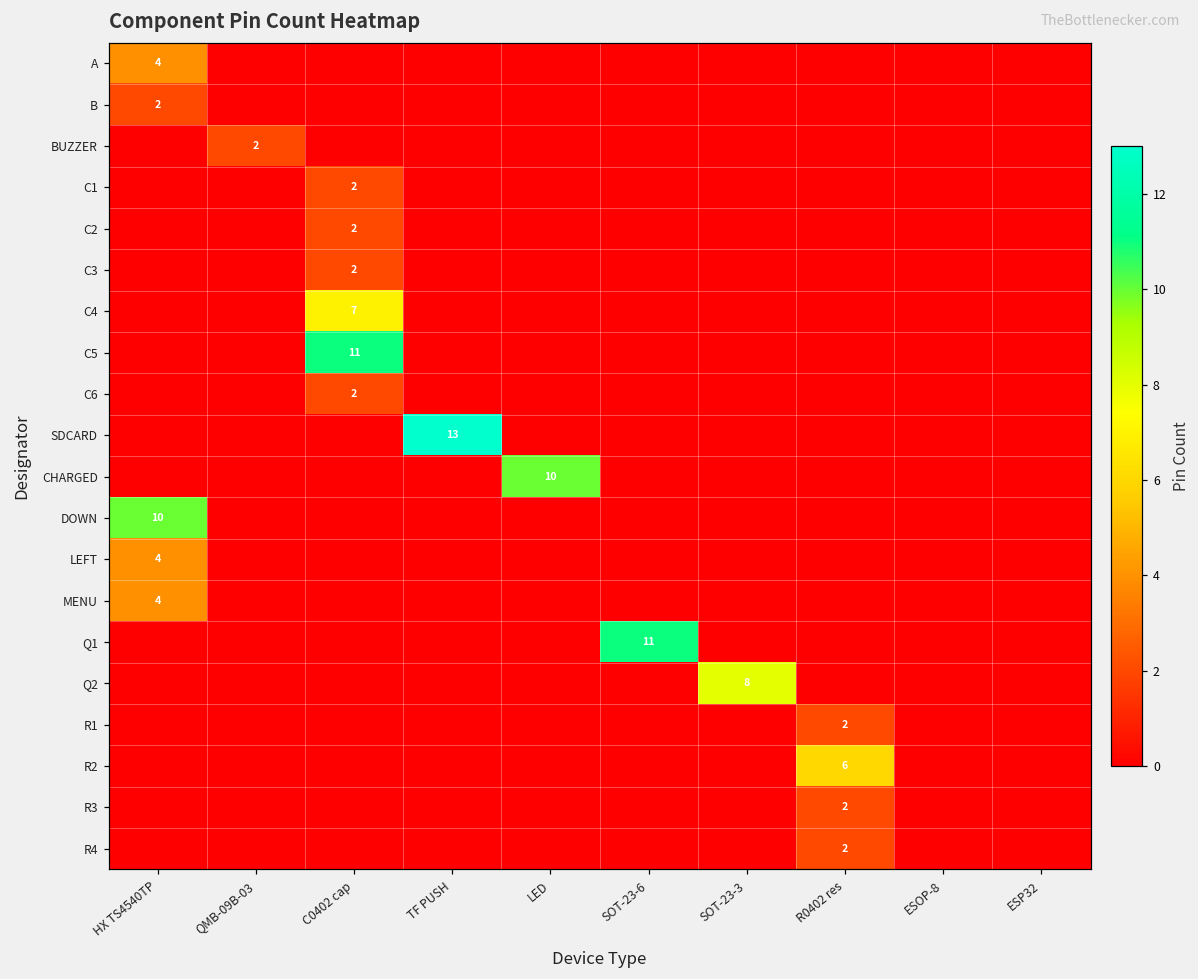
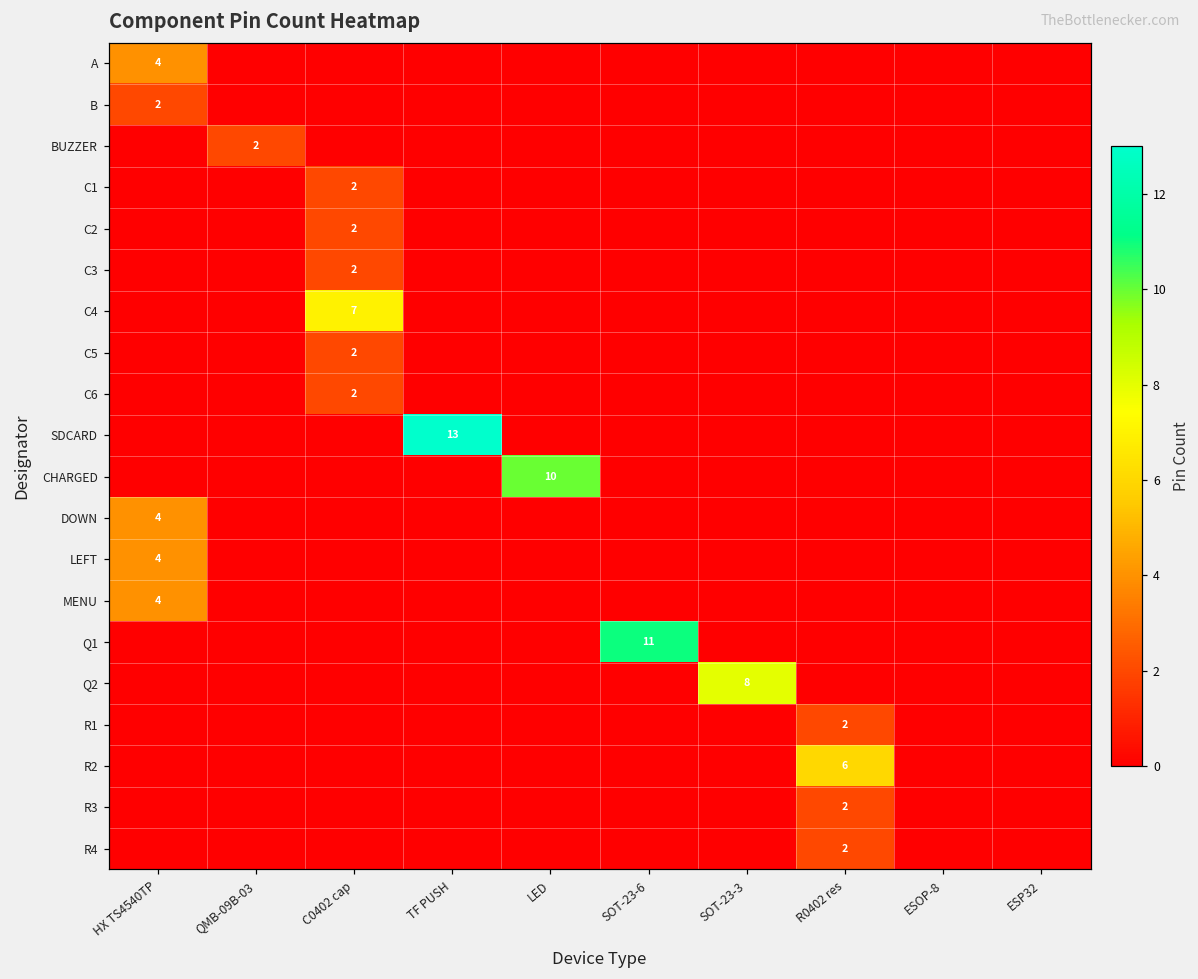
C5, C0402 cap: 11 -> 2
DOWN, HX TS4540TP: 10 -> 4
